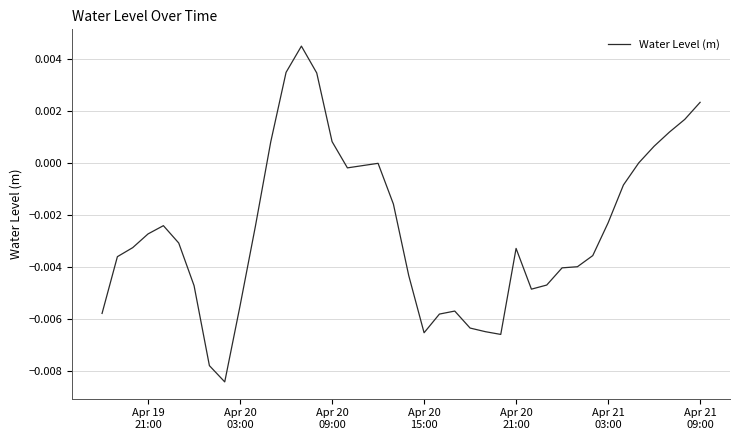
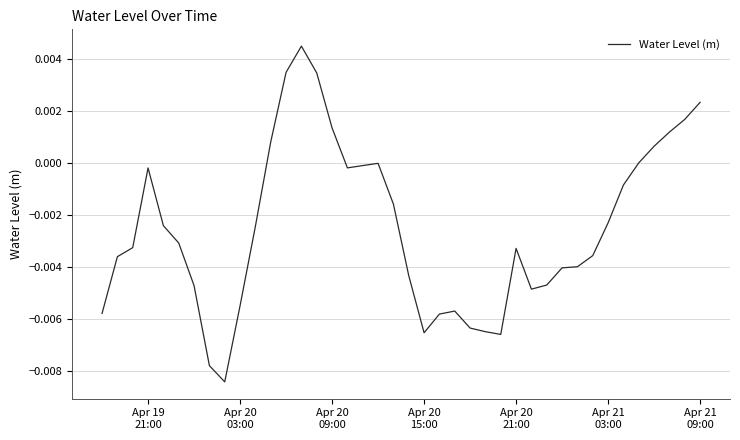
Apr 19 21:00: -0.0027 -> -0.0002
Apr 20 09:00: 0.0008 -> 0.0014
